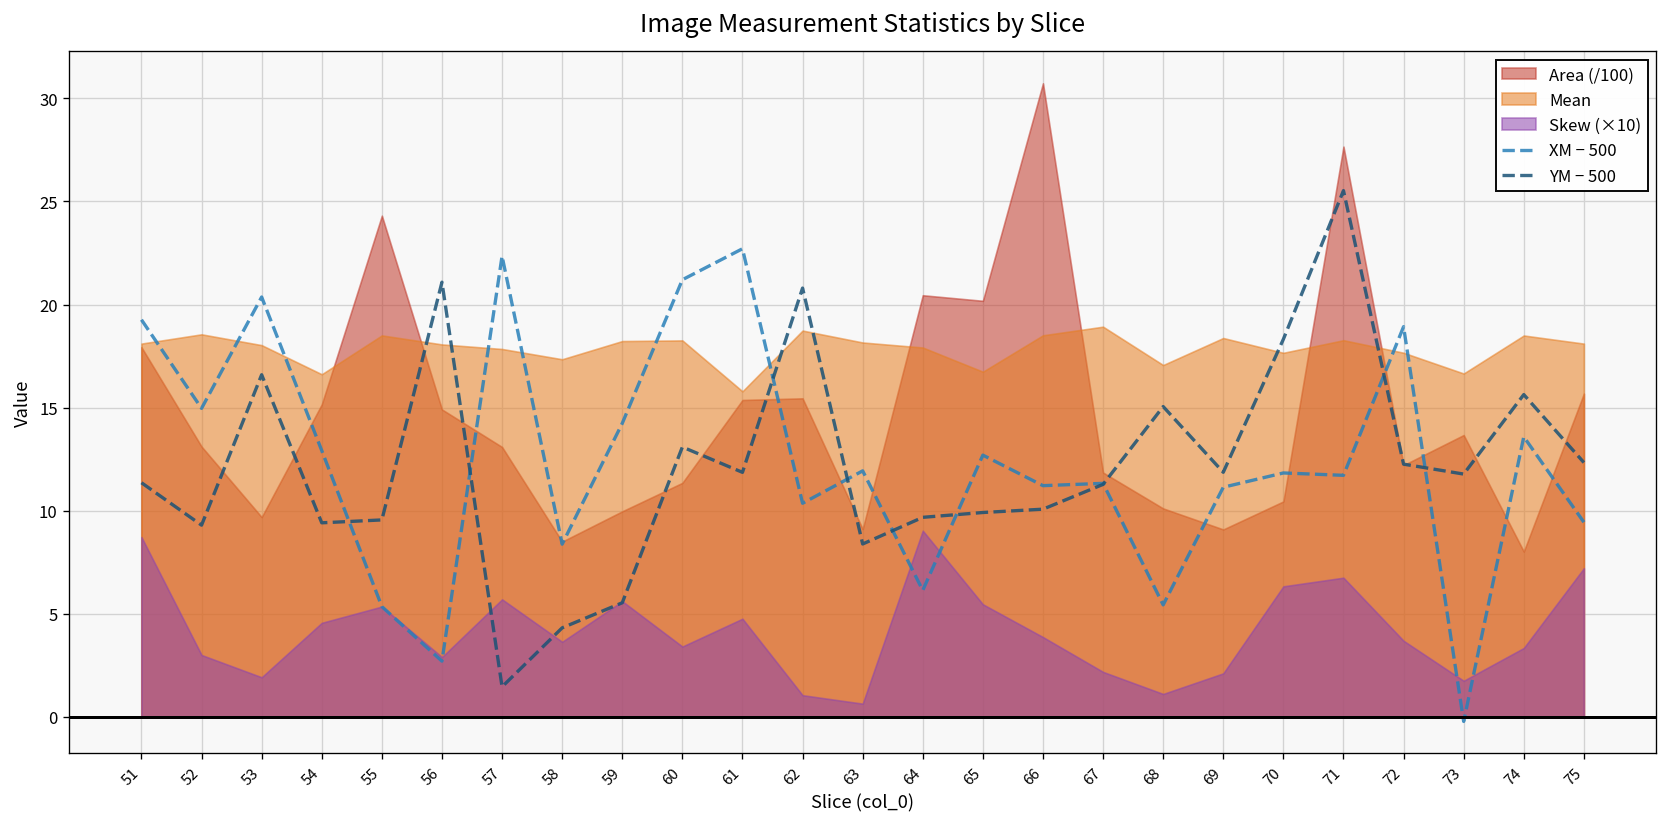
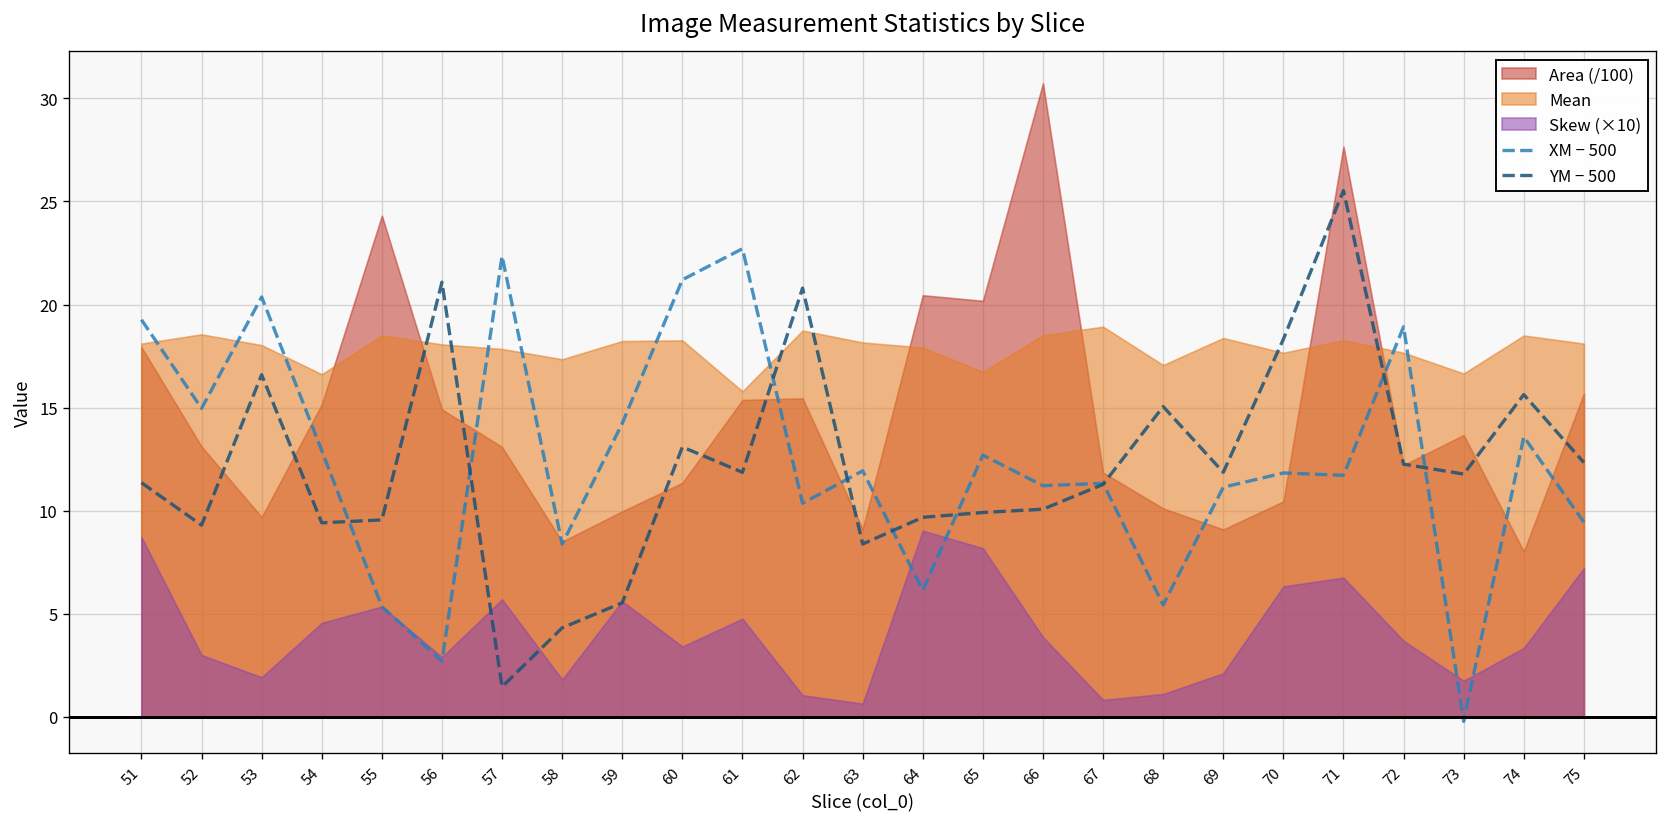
Skew (×10), 58: 3.6 -> 1.8
Skew (×10), 65: 5.5 -> 8.2
Skew (×10), 67: 2.2 -> 0.8
